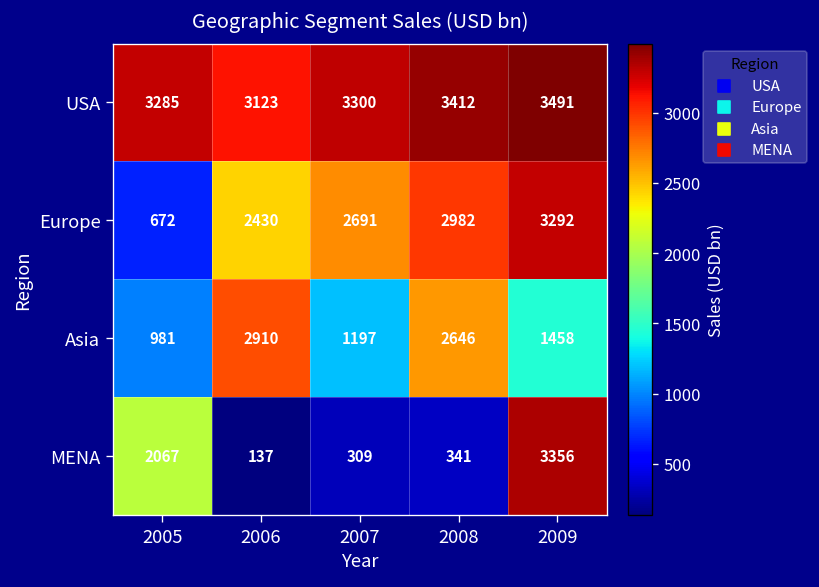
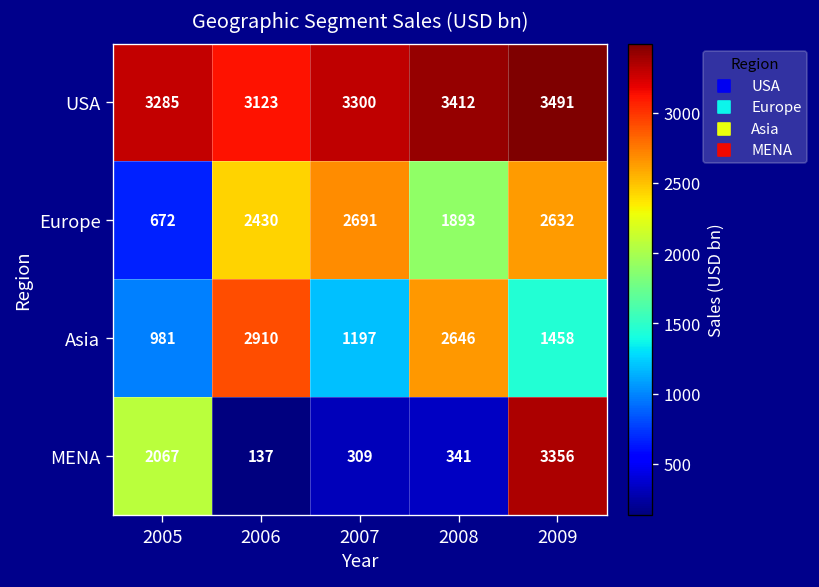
Europe, 2008: 2982 -> 1893
Europe, 2009: 3292 -> 2632
